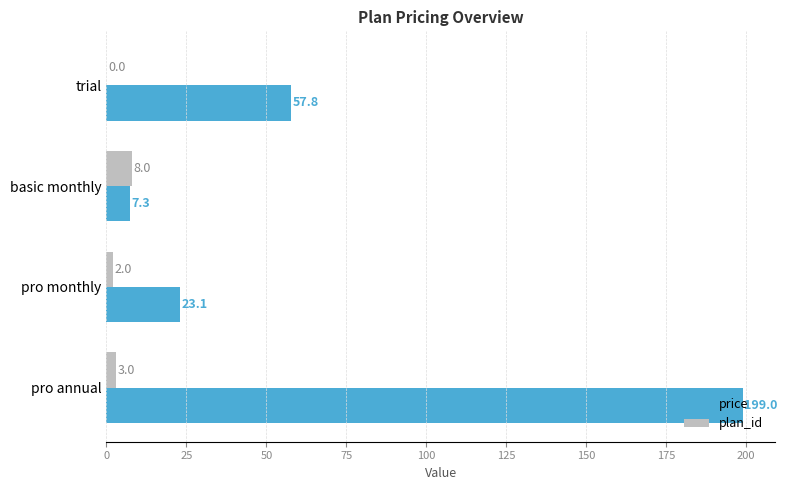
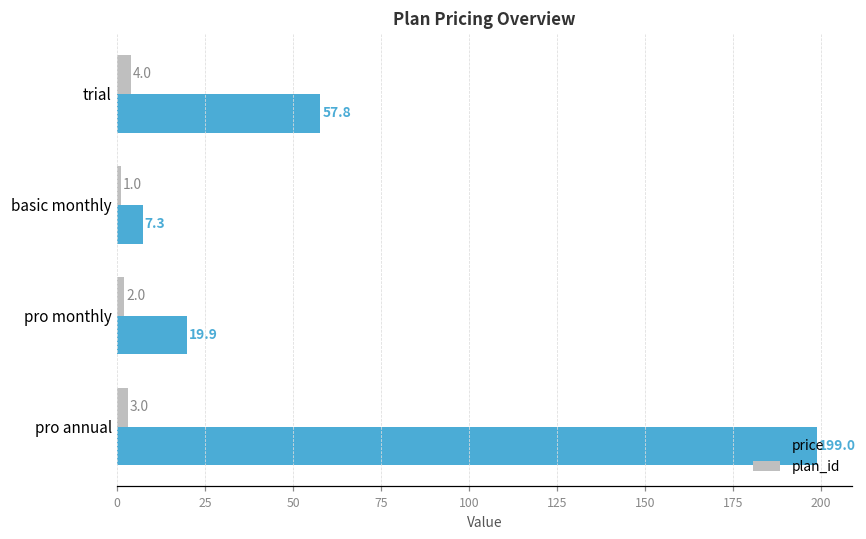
plan_id, trial: 0.0 -> 4.0
plan_id, basic monthly: 8.0 -> 1.0
price, pro monthly: 23.1 -> 19.9
